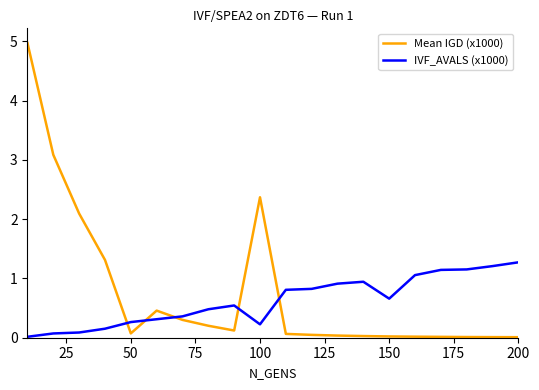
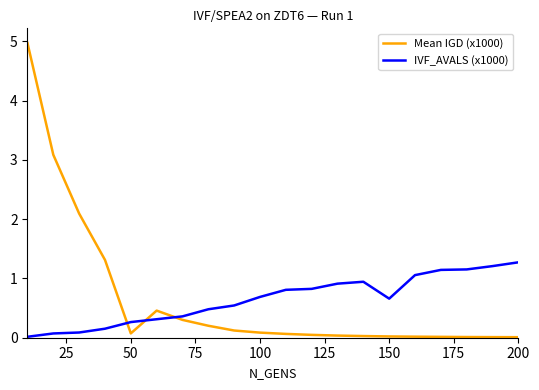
Mean IGD (x1000), 100: 2.4 -> 0.1
IVF_AVALS (x1000), 100: 0.2 -> 0.7
